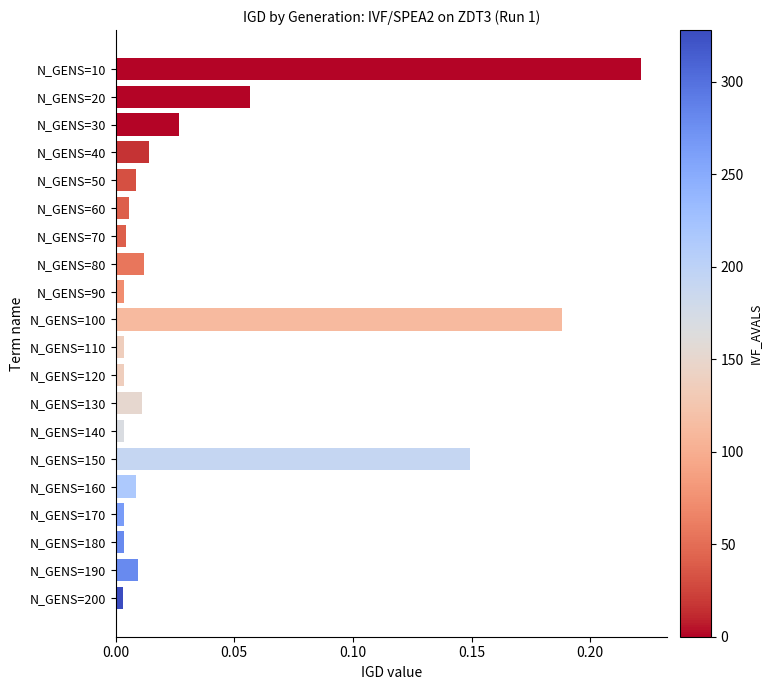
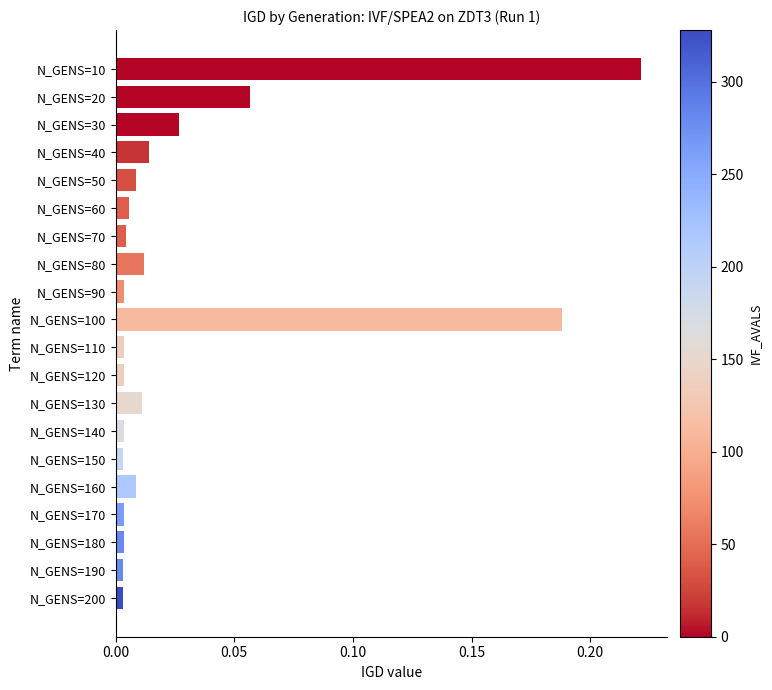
N_GENS=150: 0.150 -> 0.003
N_GENS=190: 0.010 -> 0.003
